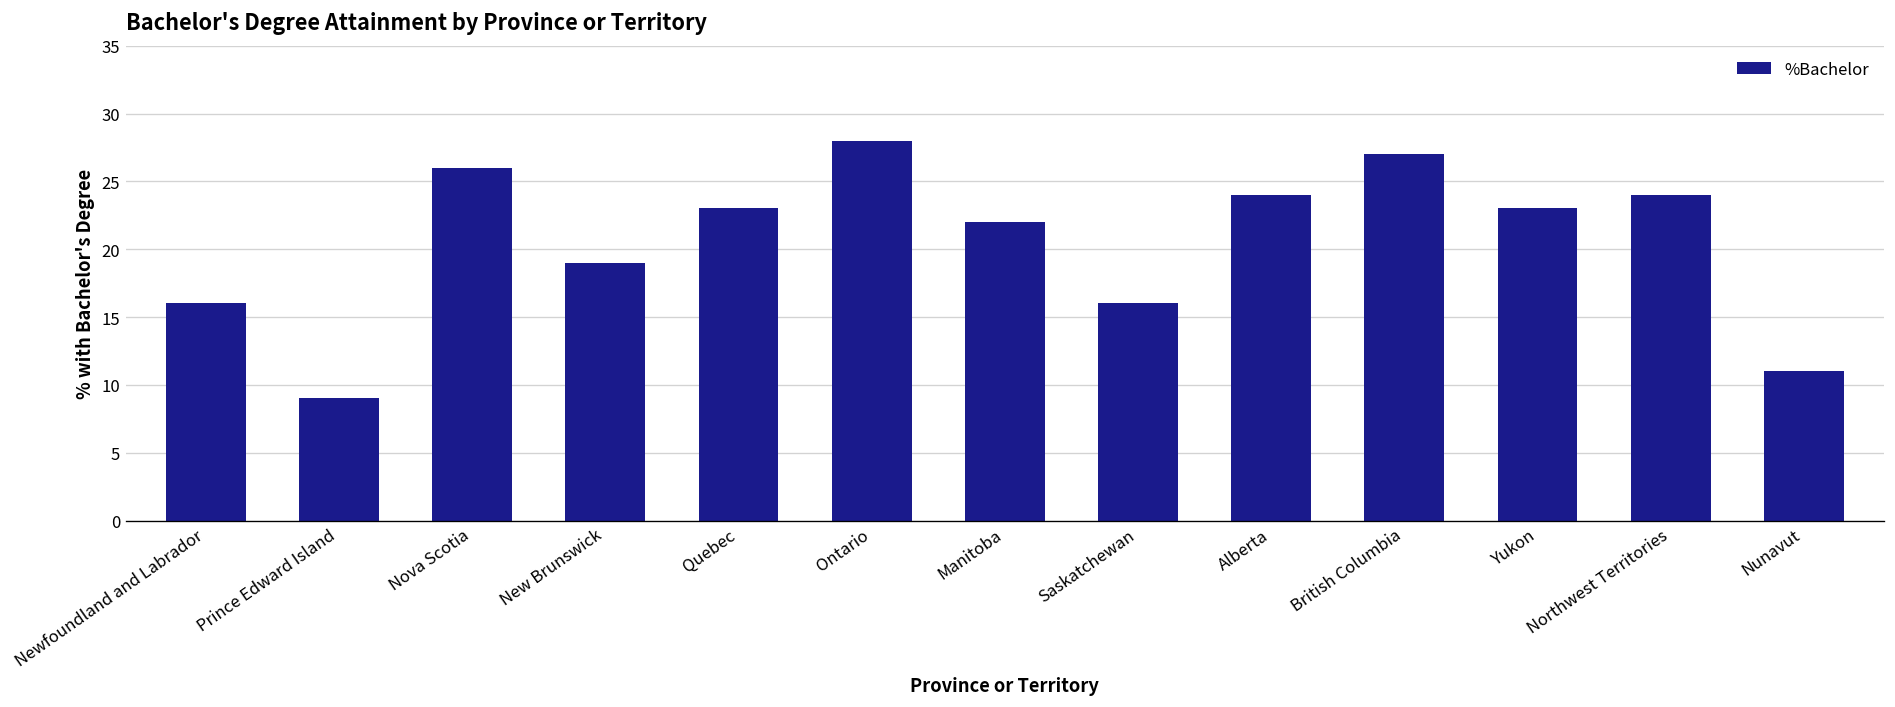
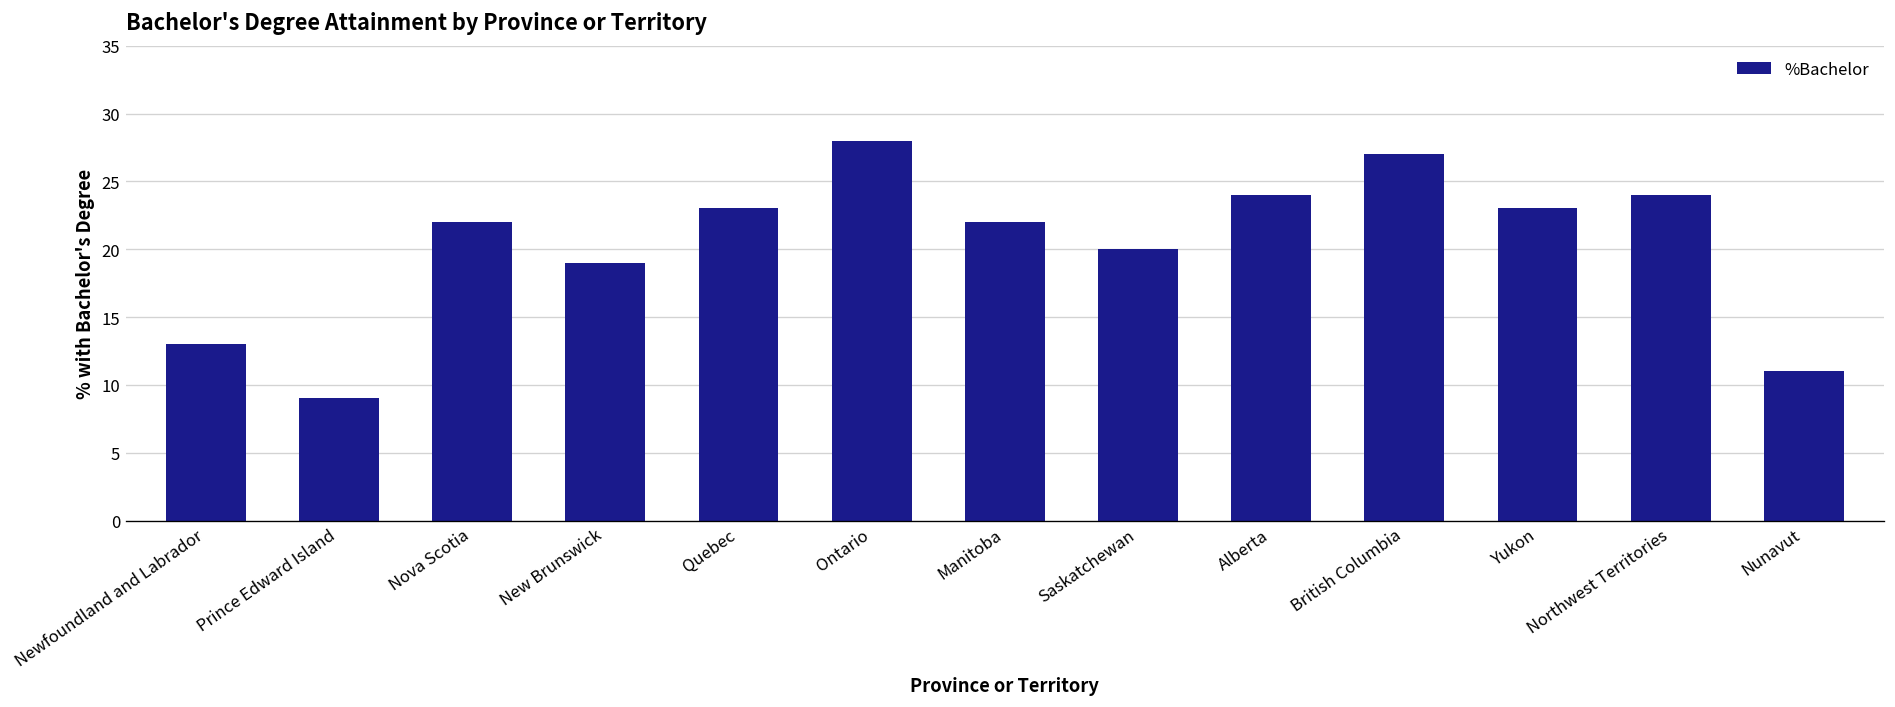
Newfoundland and Labrador: 16 -> 13
Nova Scotia: 26 -> 22
Saskatchewan: 16 -> 20
